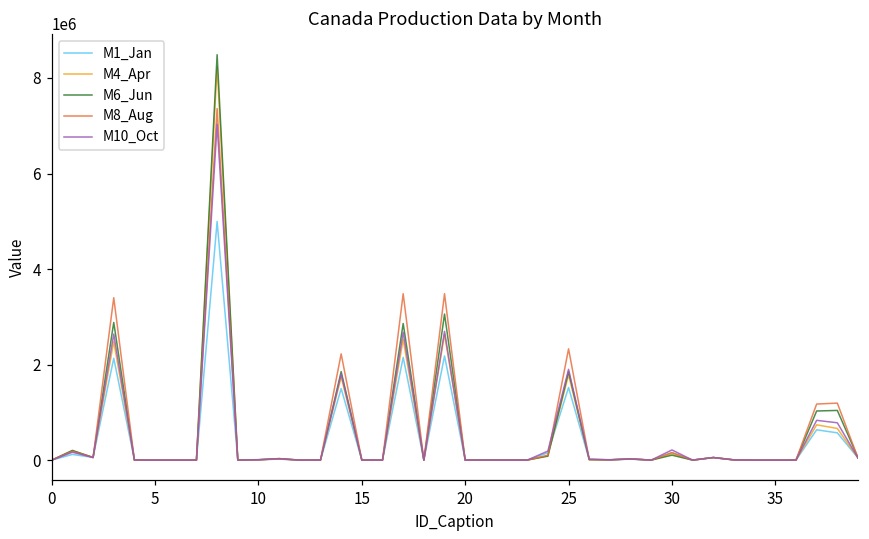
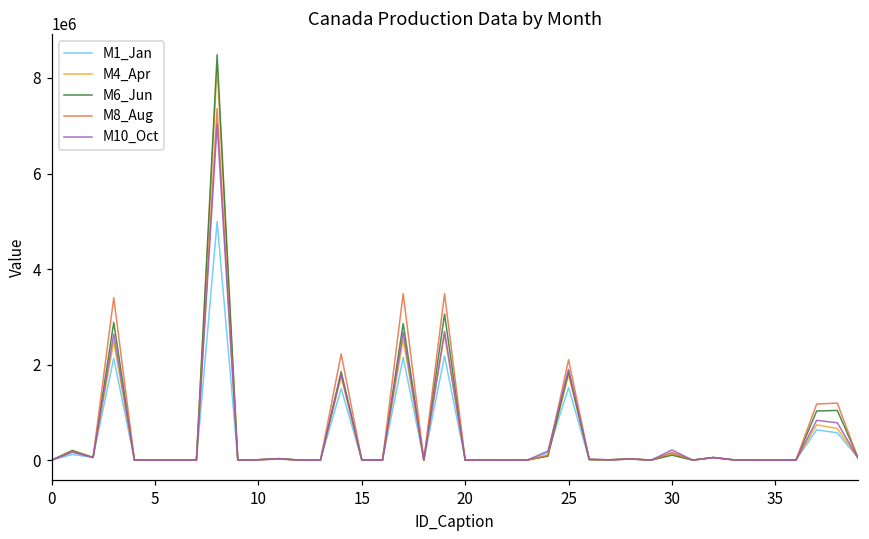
M8_Aug, 25: 2300000 -> 2100000
